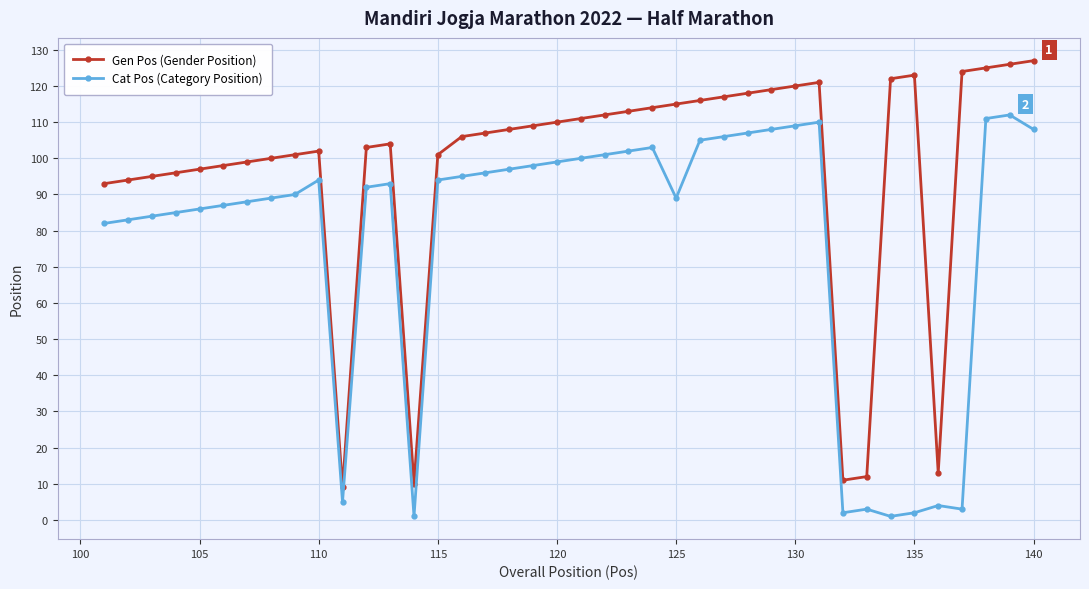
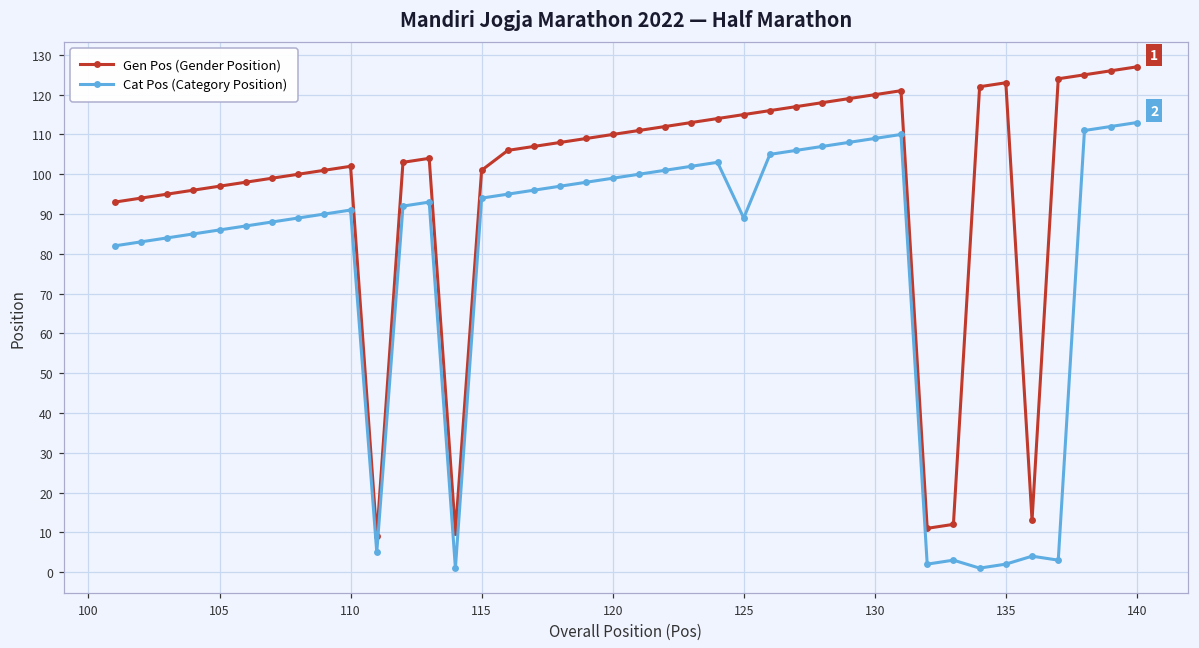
Cat Pos (Category Position), 110: 94 -> 91
Cat Pos (Category Position), 140: 108 -> 113
